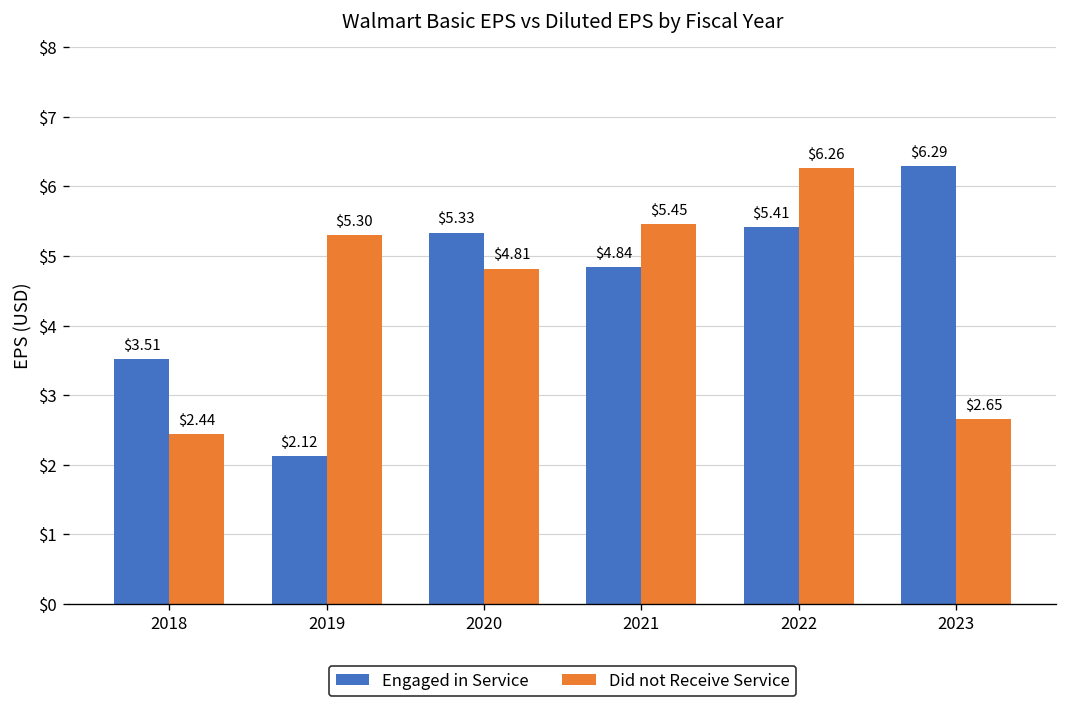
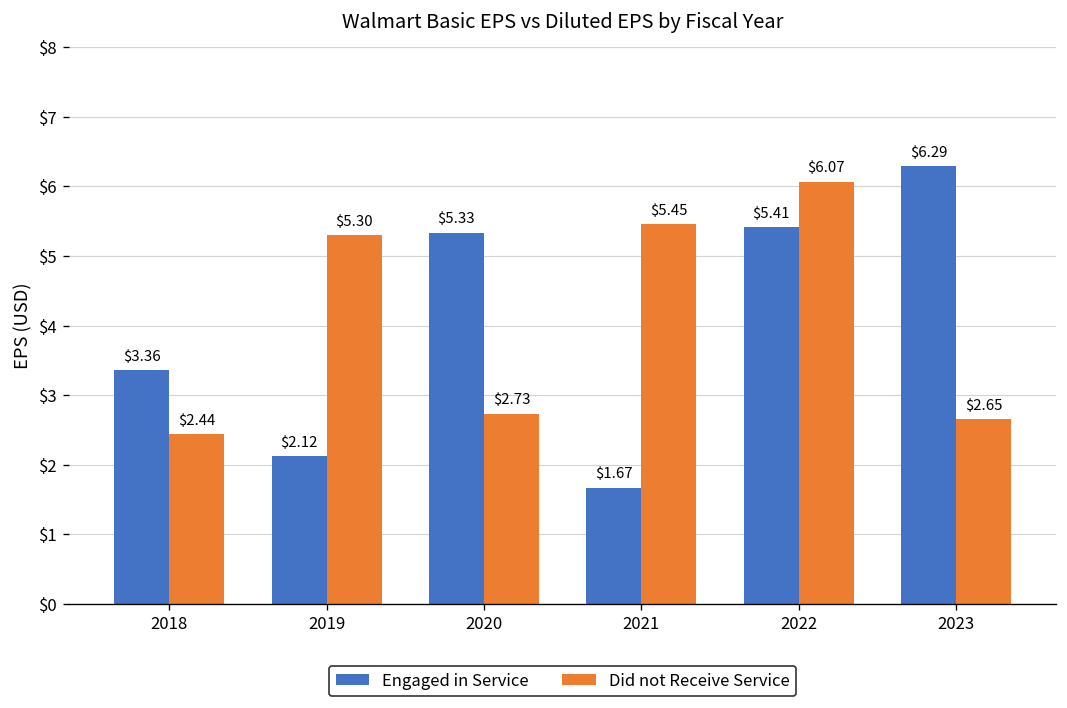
Engaged in Service, 2018: $3.51 -> $3.36
Did not Receive Service, 2020: $4.81 -> $2.73
Engaged in Service, 2021: $4.84 -> $1.67
Did not Receive Service, 2022: $6.26 -> $6.07
